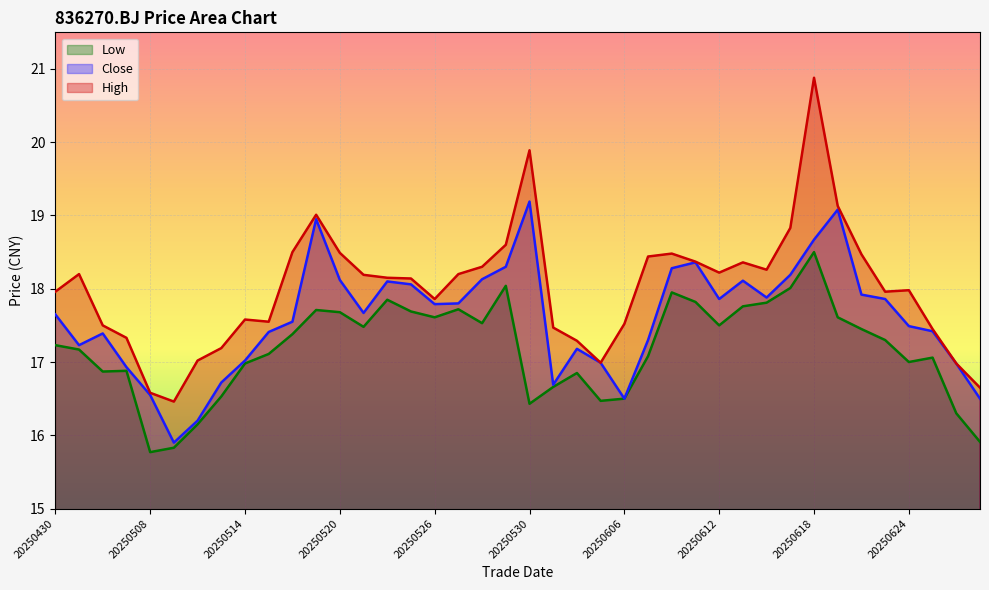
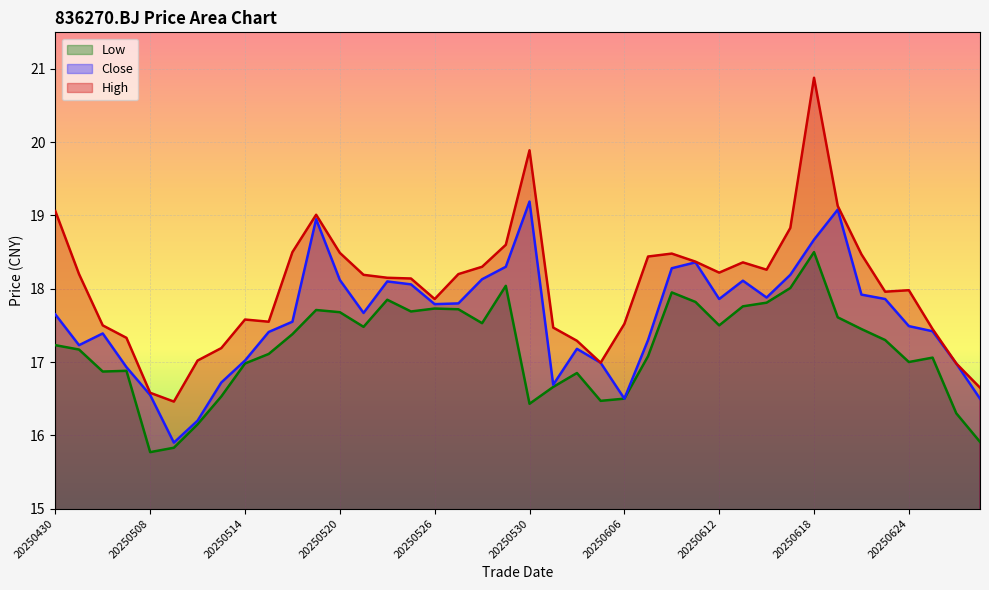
High, 20250430: 18.0 -> 19.1
Low, 20250526: 17.6 -> 17.7
